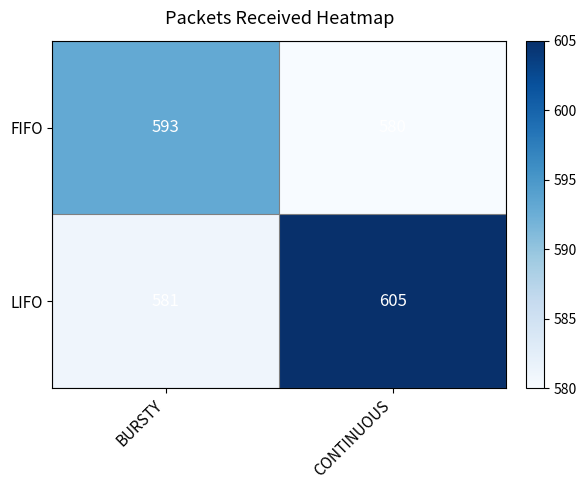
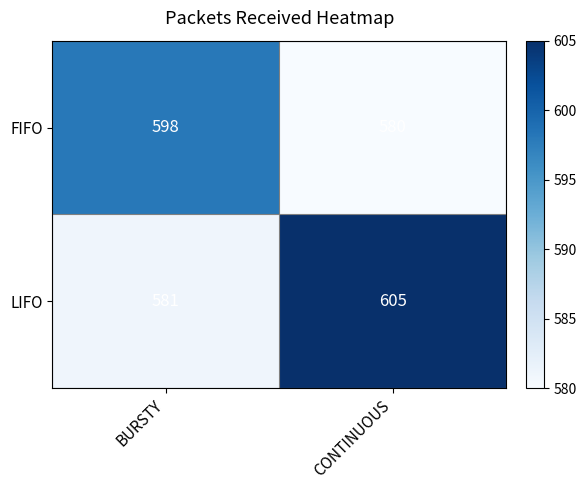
FIFO, BURSTY: 593 -> 598
